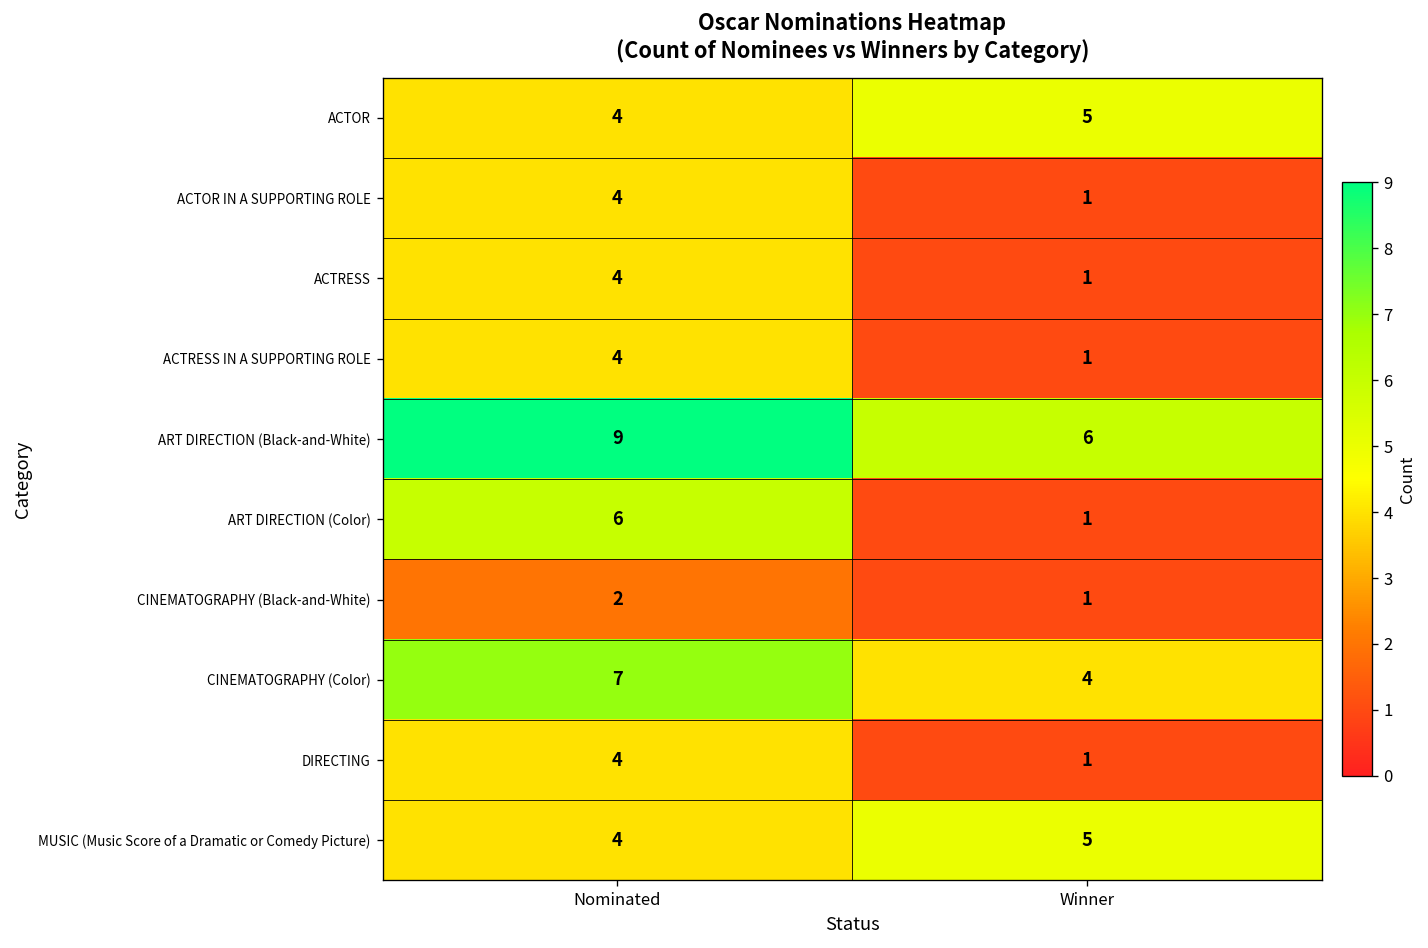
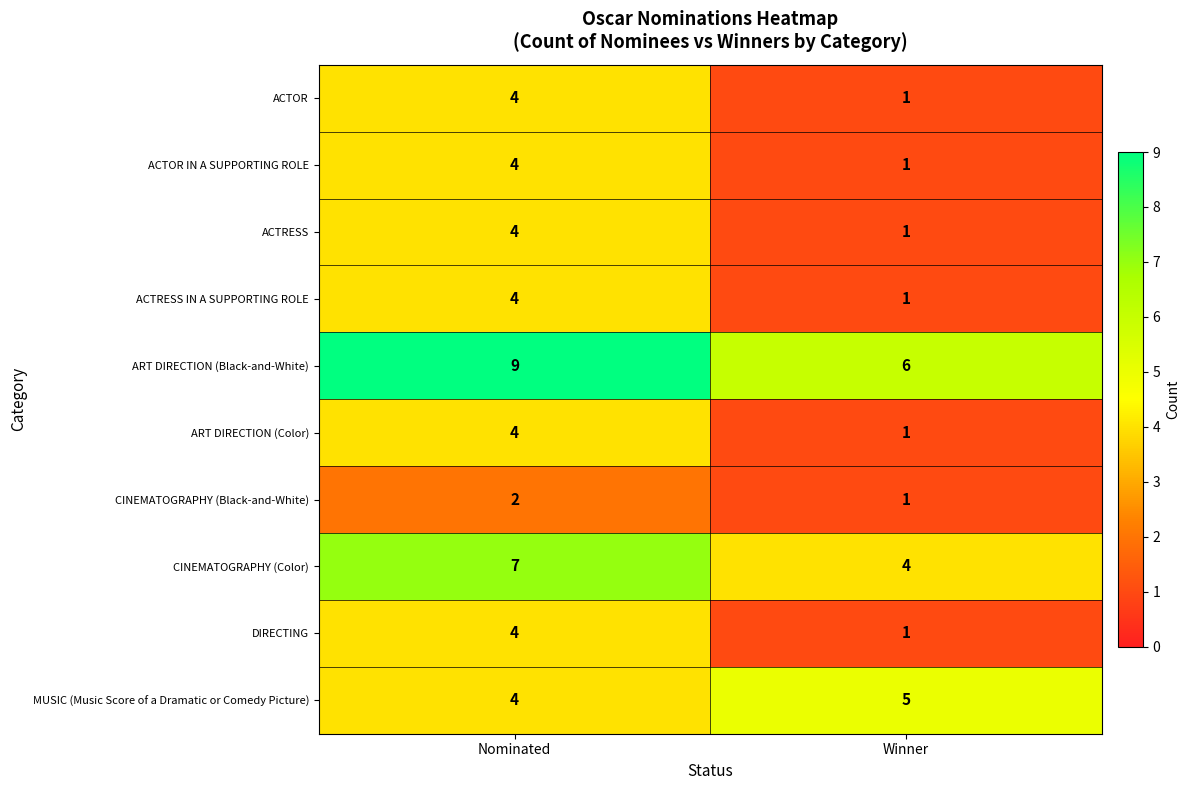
ACTOR, Winner: 5 -> 1
ART DIRECTION (Color), Nominated: 6 -> 4
